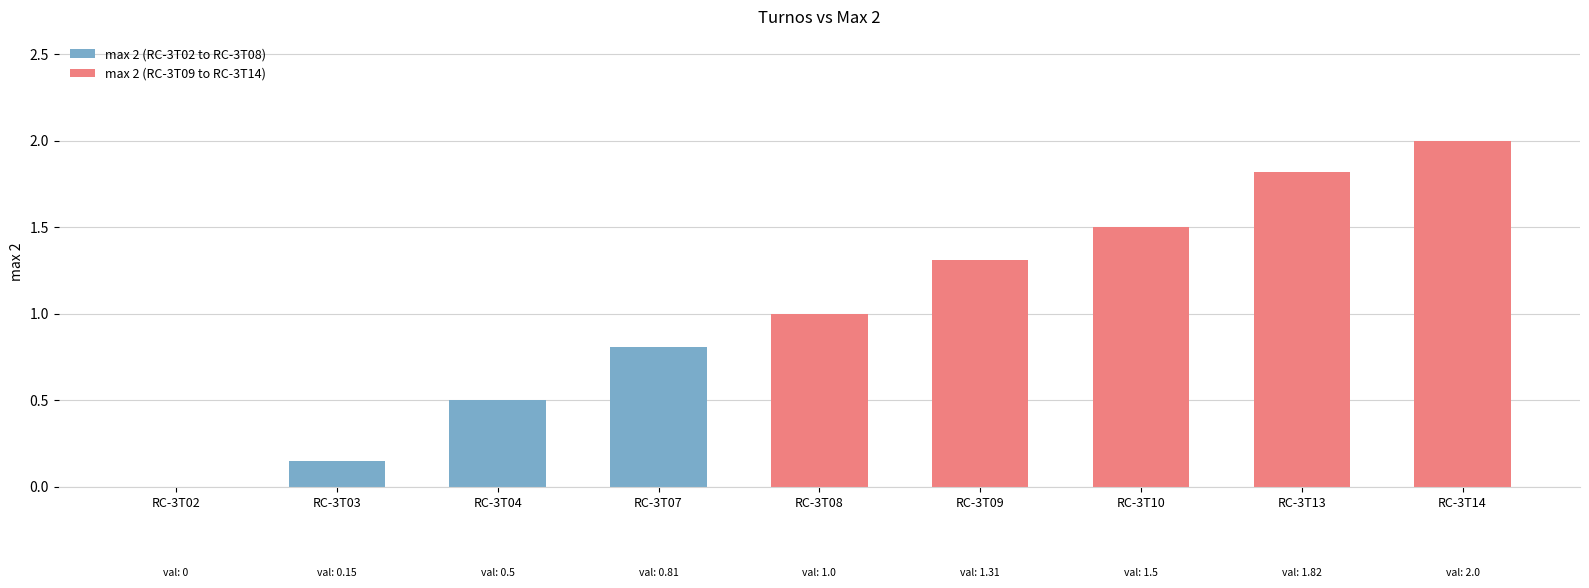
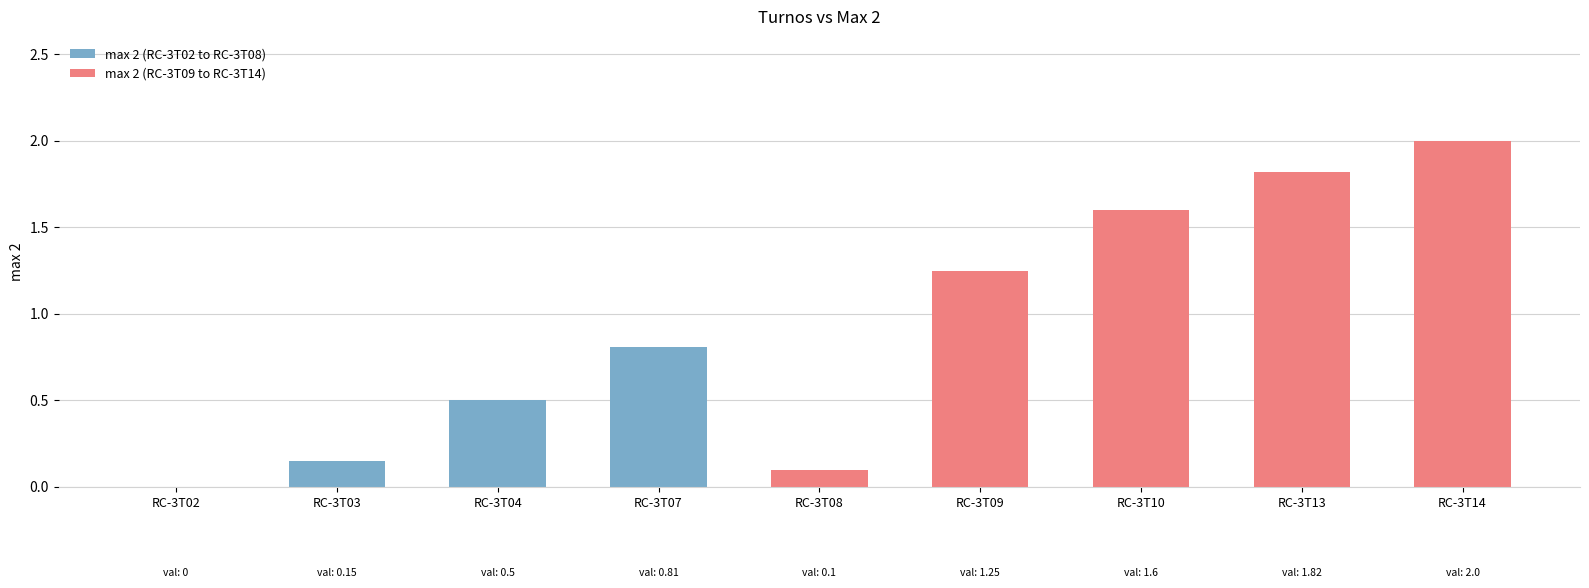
RC-3T08: 1.0 -> 0.1
RC-3T09: 1.31 -> 1.25
RC-3T10: 1.5 -> 1.6
